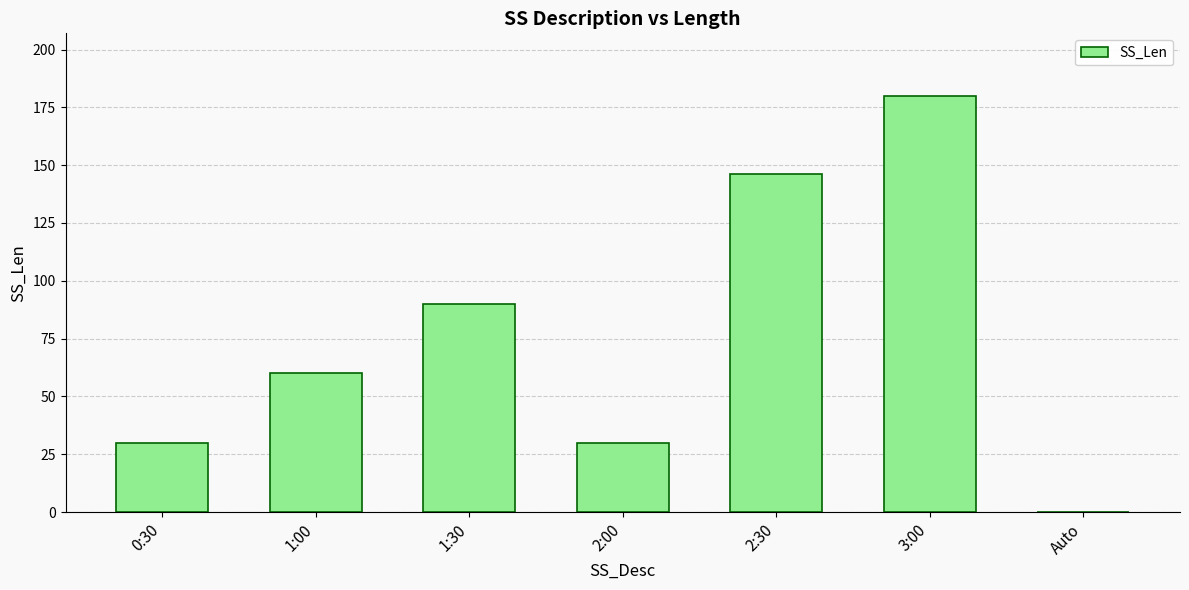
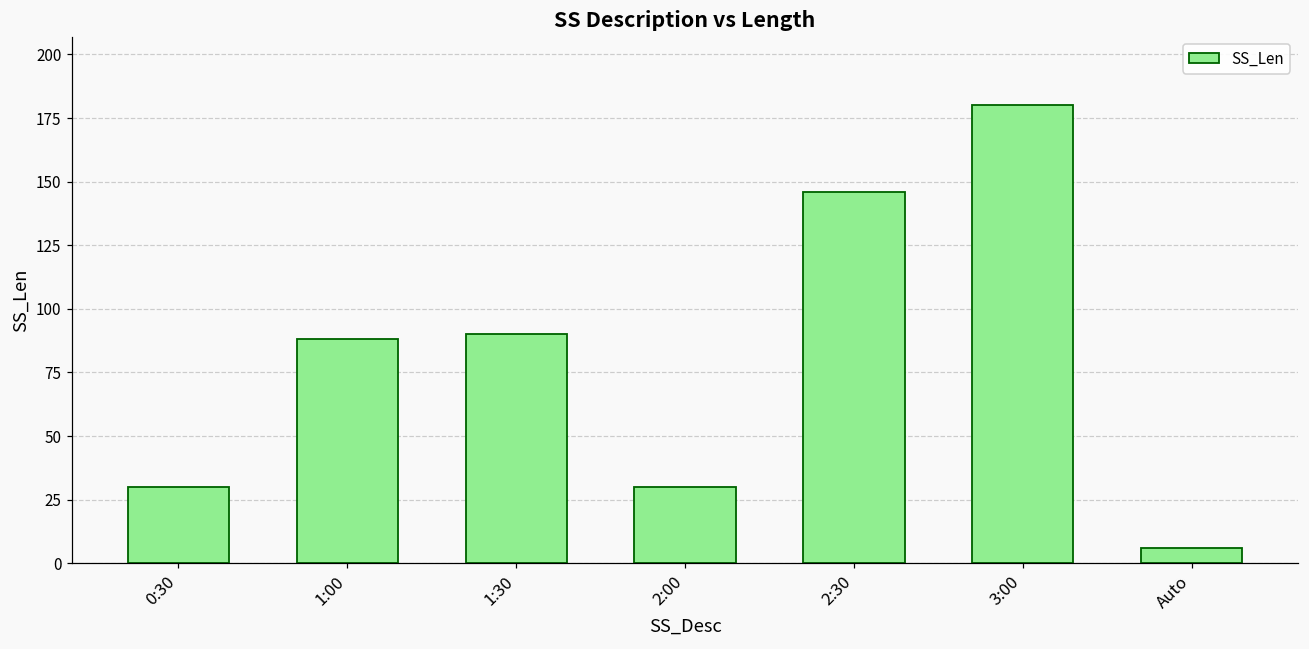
1:00: 60 -> 88
Auto: 0 -> 6
